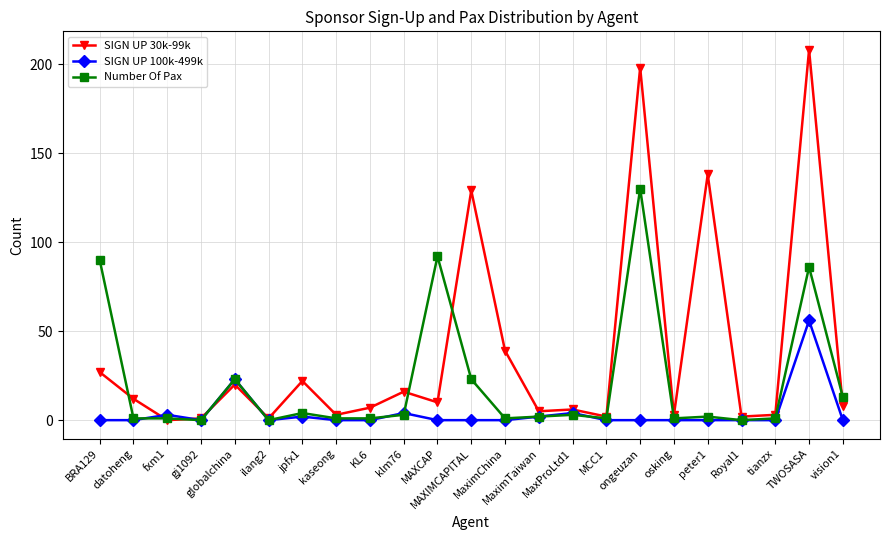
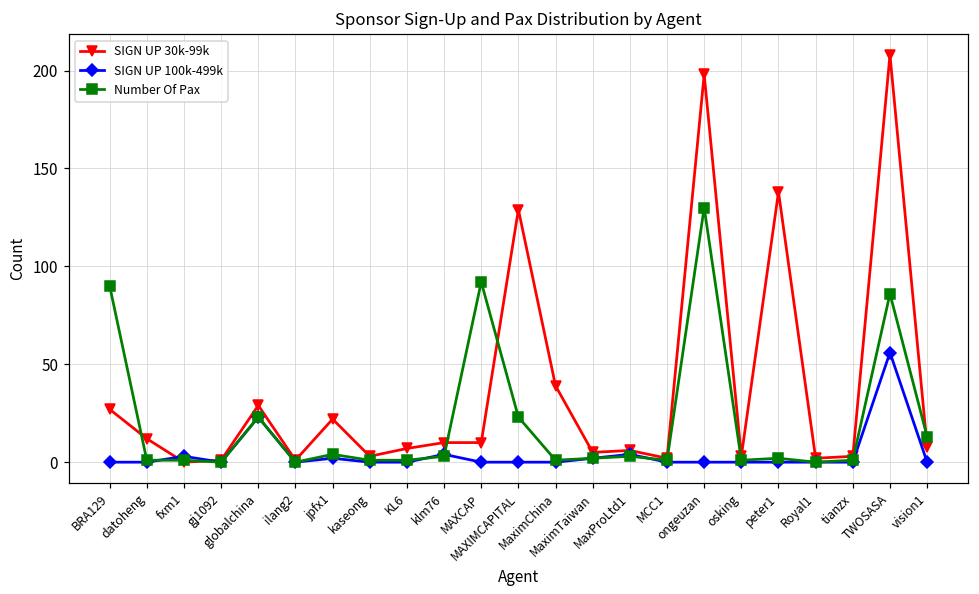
SIGN UP 30k-99k, globalchina: 20 -> 29
SIGN UP 30k-99k, klm76: 16 -> 10
